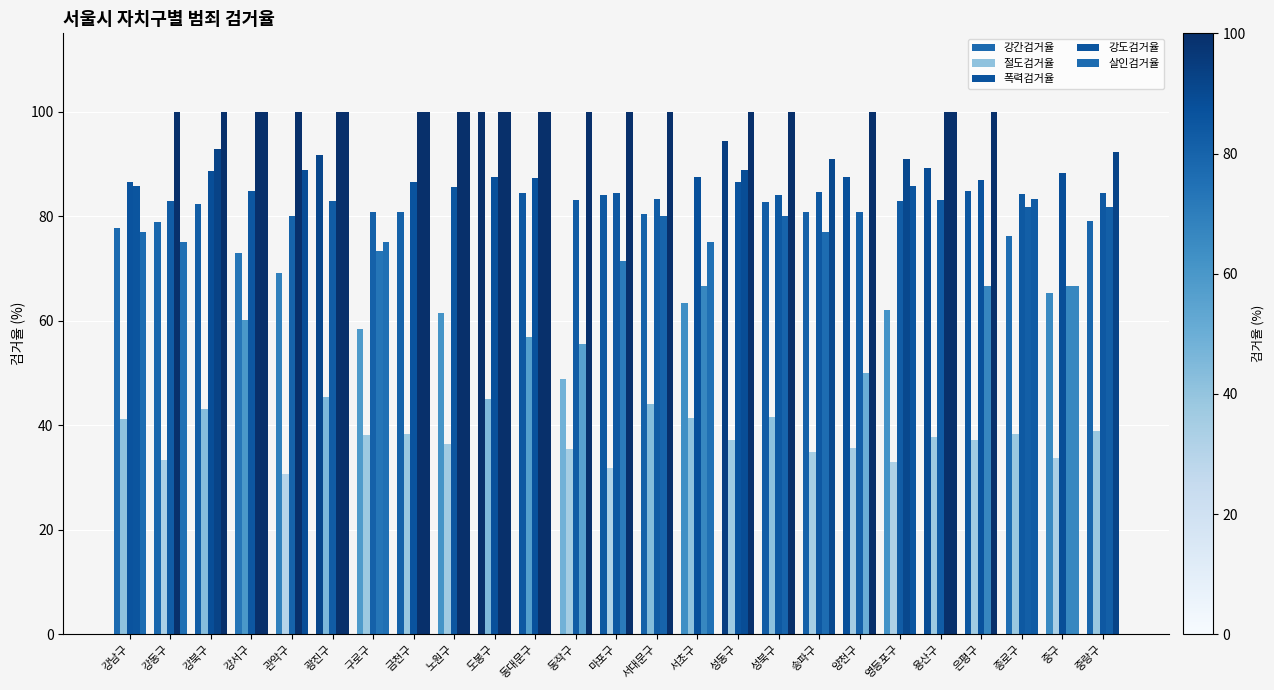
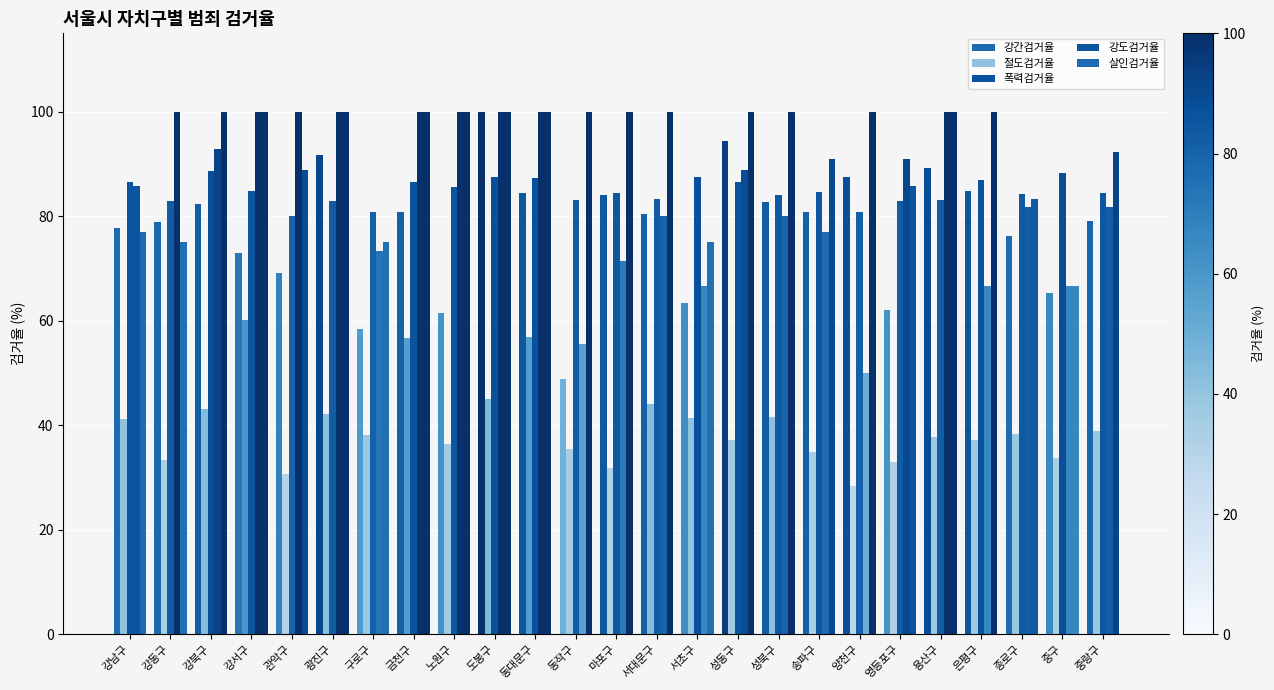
절도검거율, 광진구: 45 -> 42
절도검거율, 금천구: 38 -> 57
절도검거율, 양천구: 36 -> 28
